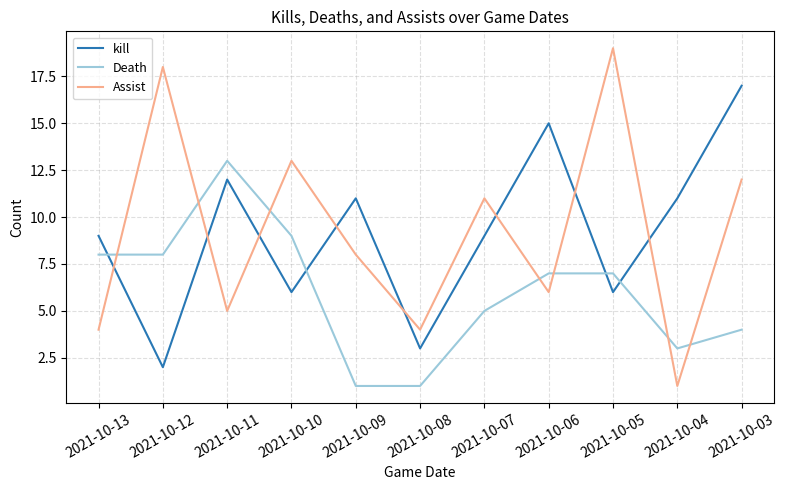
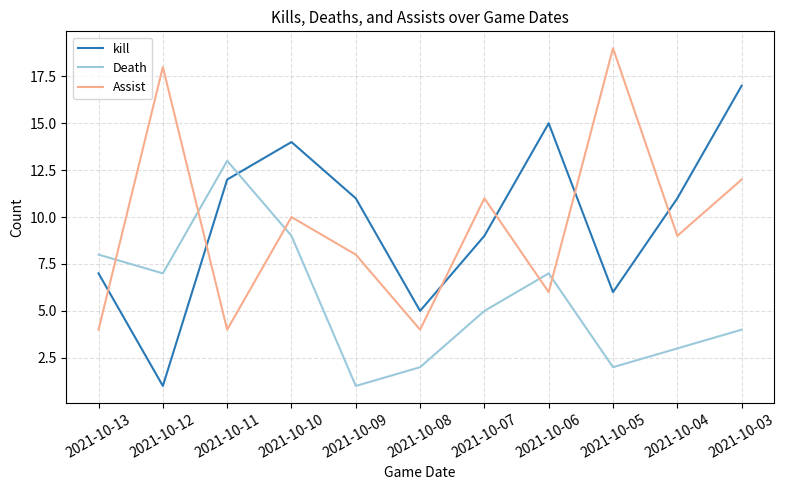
kill, 2021-10-13: 9 -> 7
kill, 2021-10-12: 2 -> 1
Death, 2021-10-12: 8 -> 7
Assist, 2021-10-11: 5 -> 4
kill, 2021-10-10: 6 -> 14
Assist, 2021-10-10: 13 -> 10
kill, 2021-10-08: 3 -> 5
Death, 2021-10-08: 1 -> 2
Death, 2021-10-05: 7 -> 2
Assist, 2021-10-04: 1 -> 9
